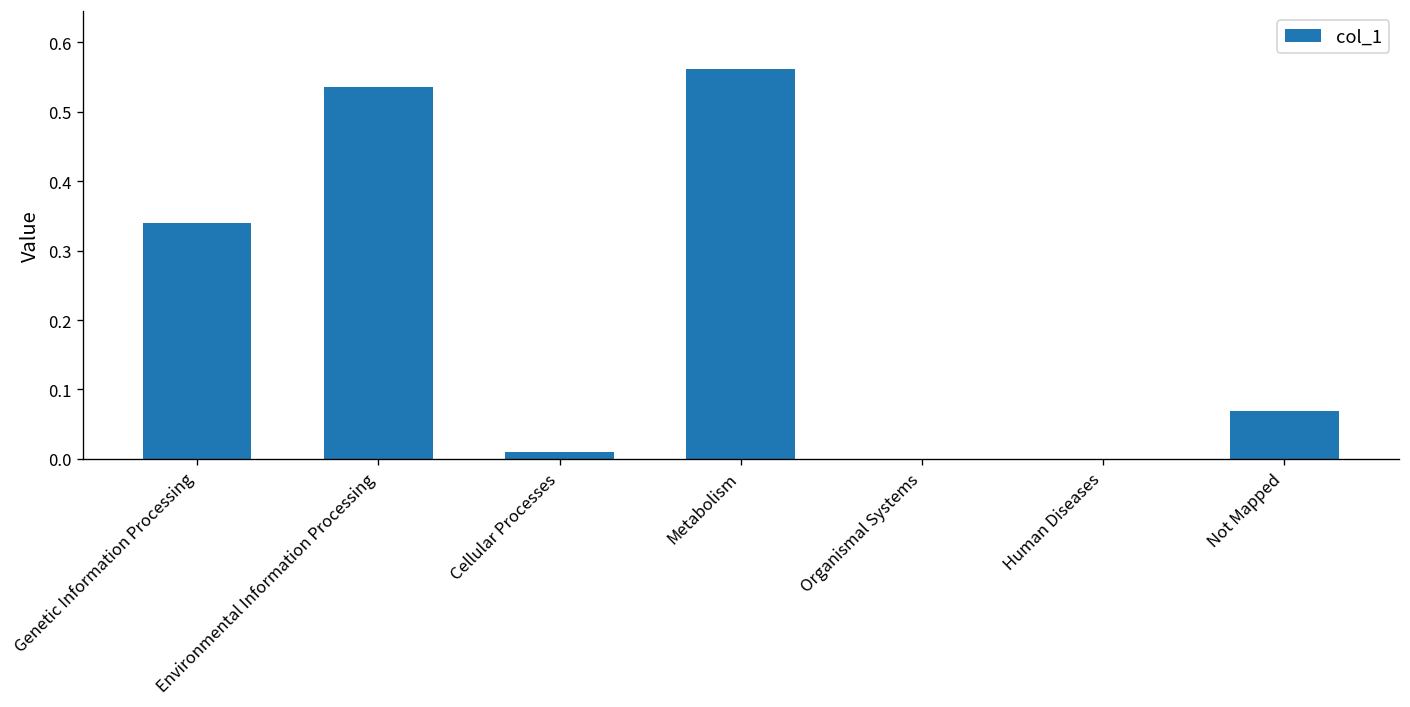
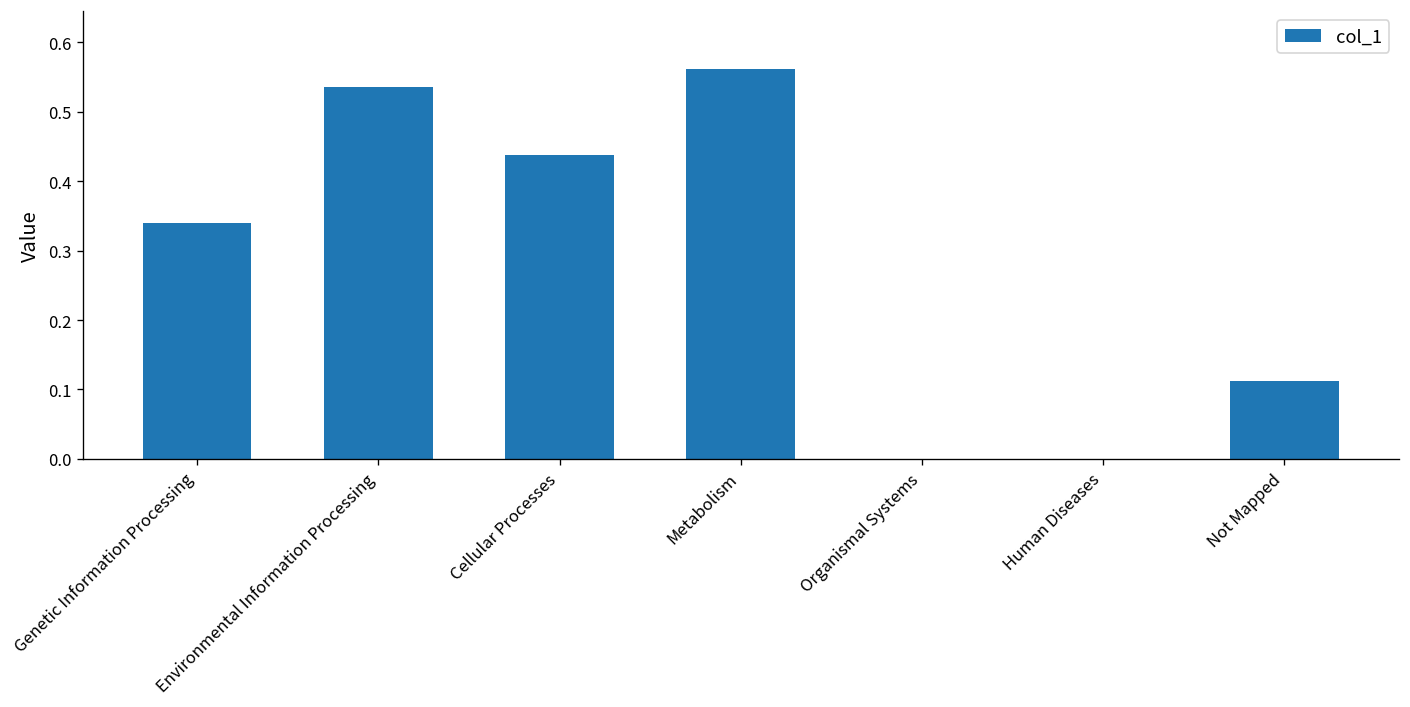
Cellular Processes: 0.01 -> 0.44
Not Mapped: 0.07 -> 0.11
